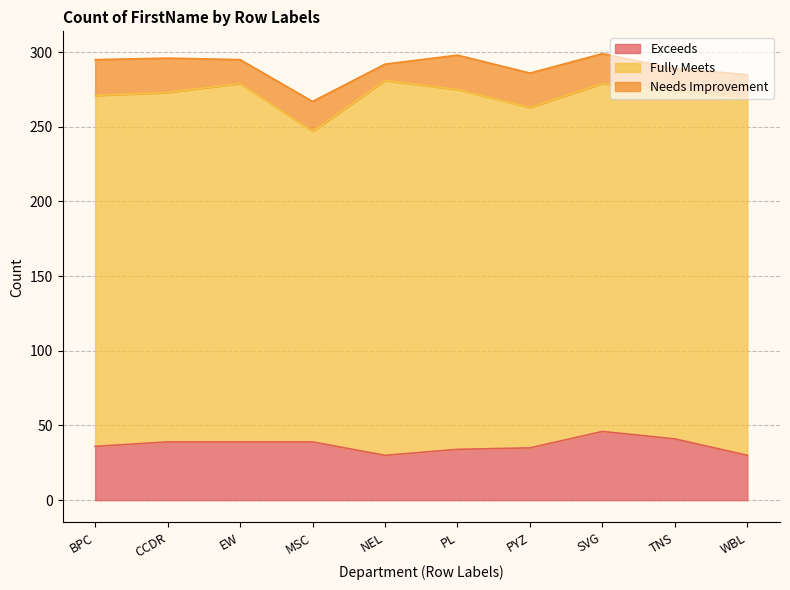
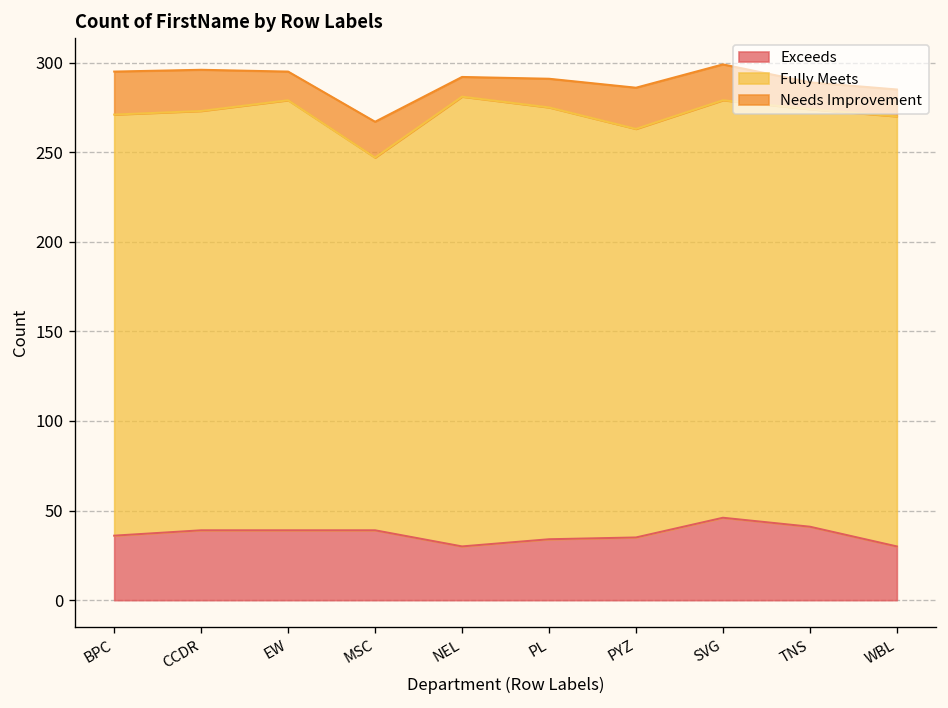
Needs Improvement, PL: 23 -> 16
